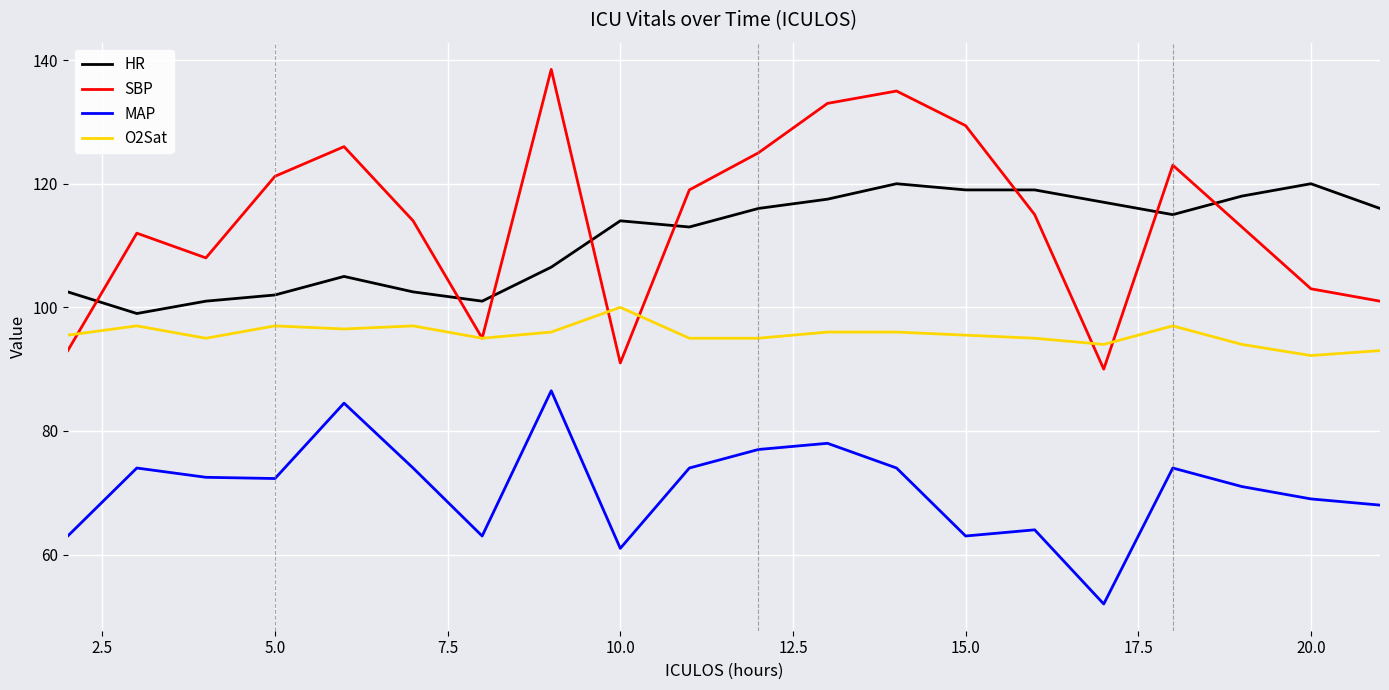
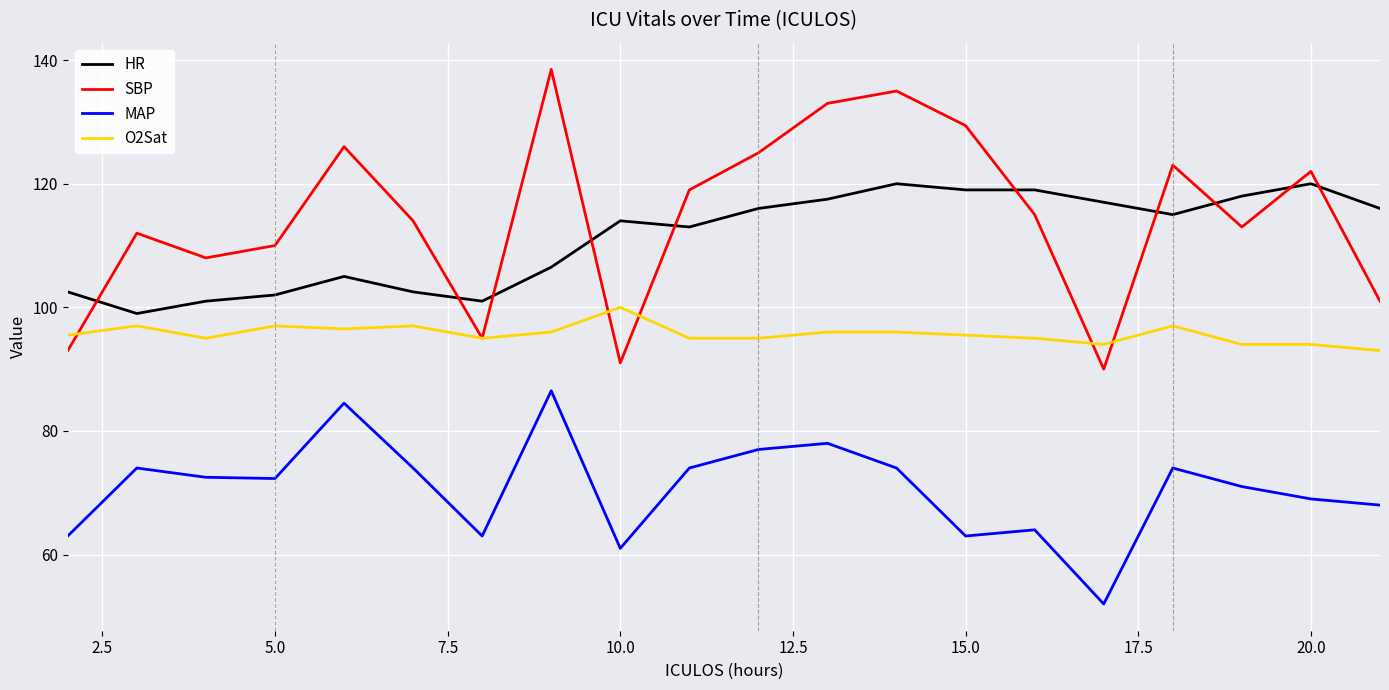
SBP, 5.0: 121 -> 110
SBP, 20.0: 103 -> 122
O2Sat, 20.0: 92 -> 94
